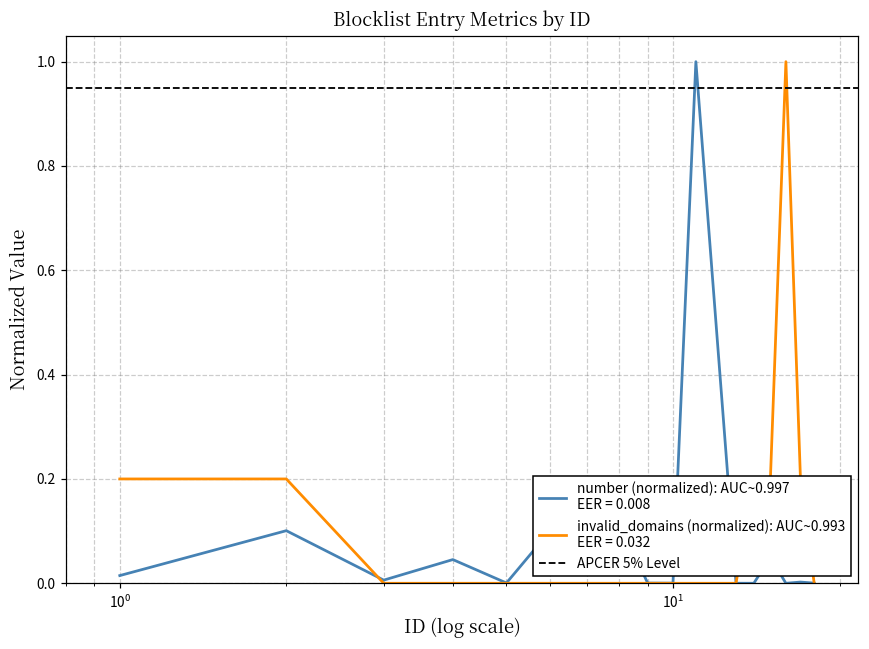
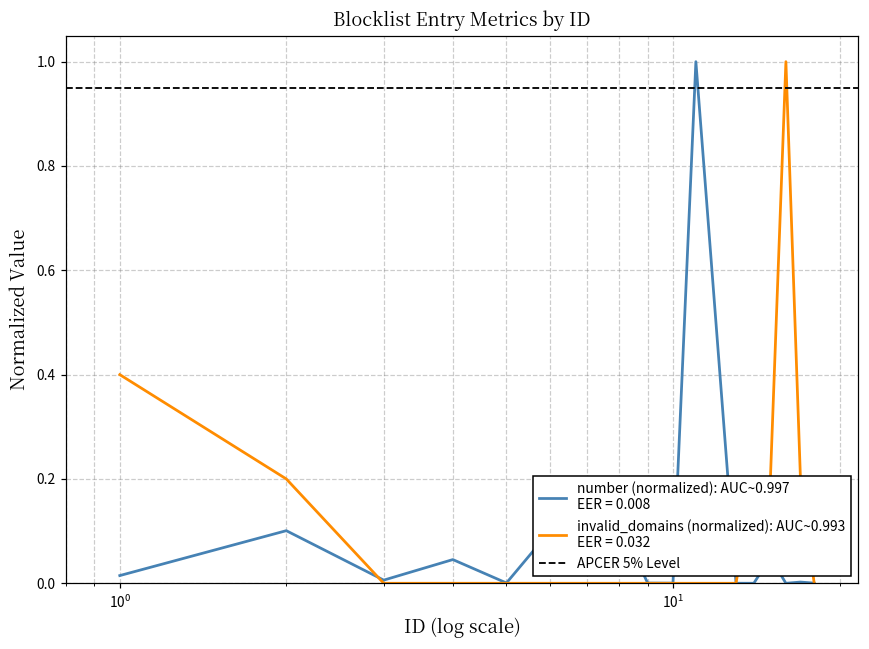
invalid_domains (normalized): AUC~0.993 EER = 0.032, 10^0: 0.20 -> 0.40
